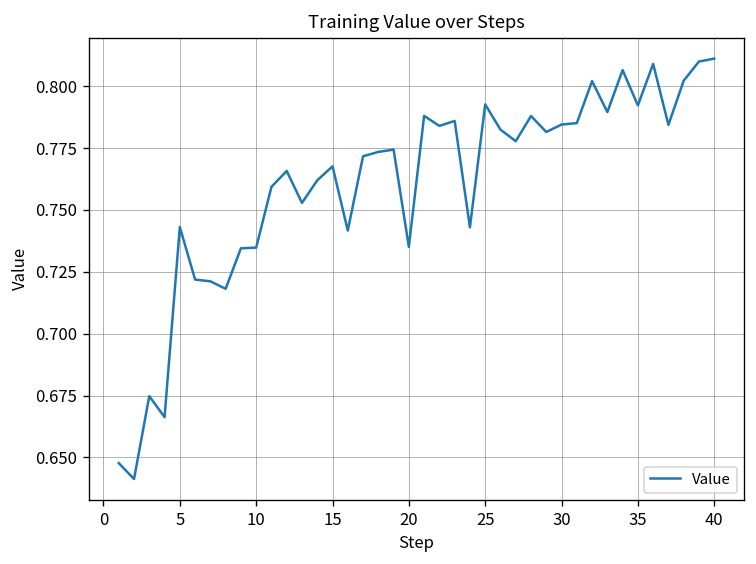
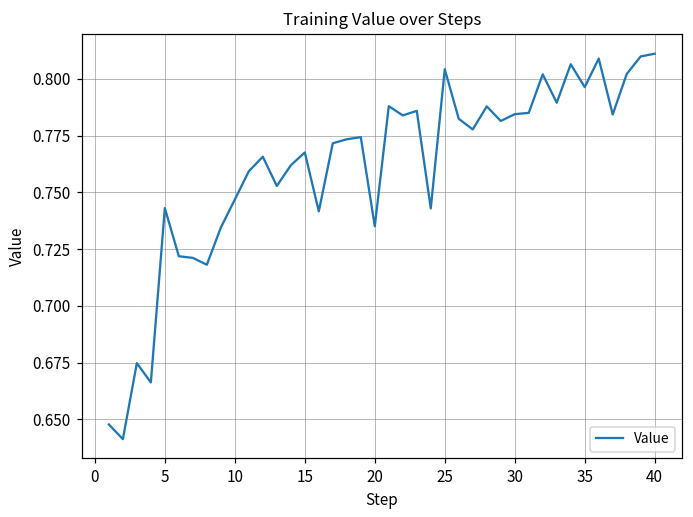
10: 0.735 -> 0.747
25: 0.793 -> 0.804
35: 0.792 -> 0.796
